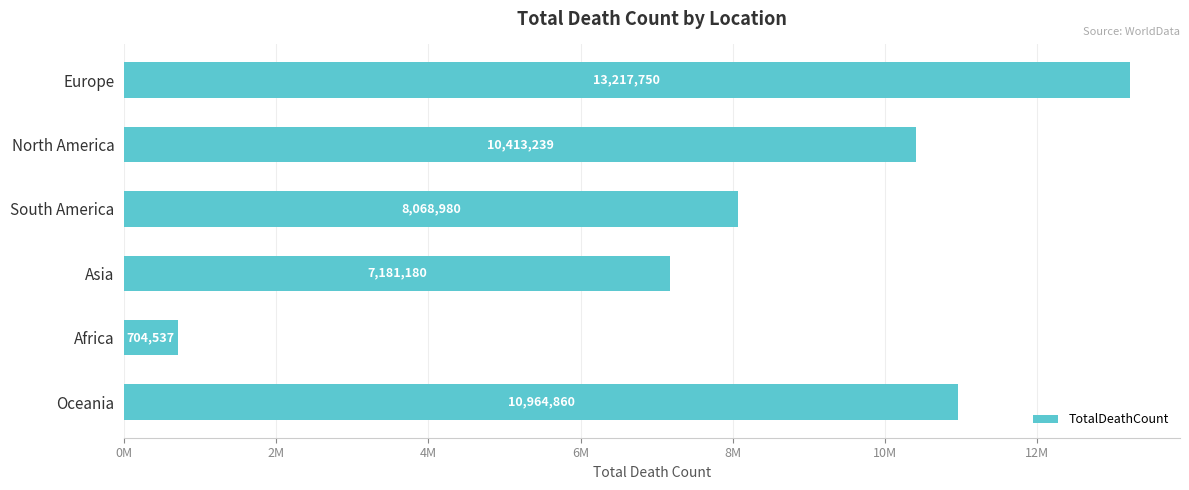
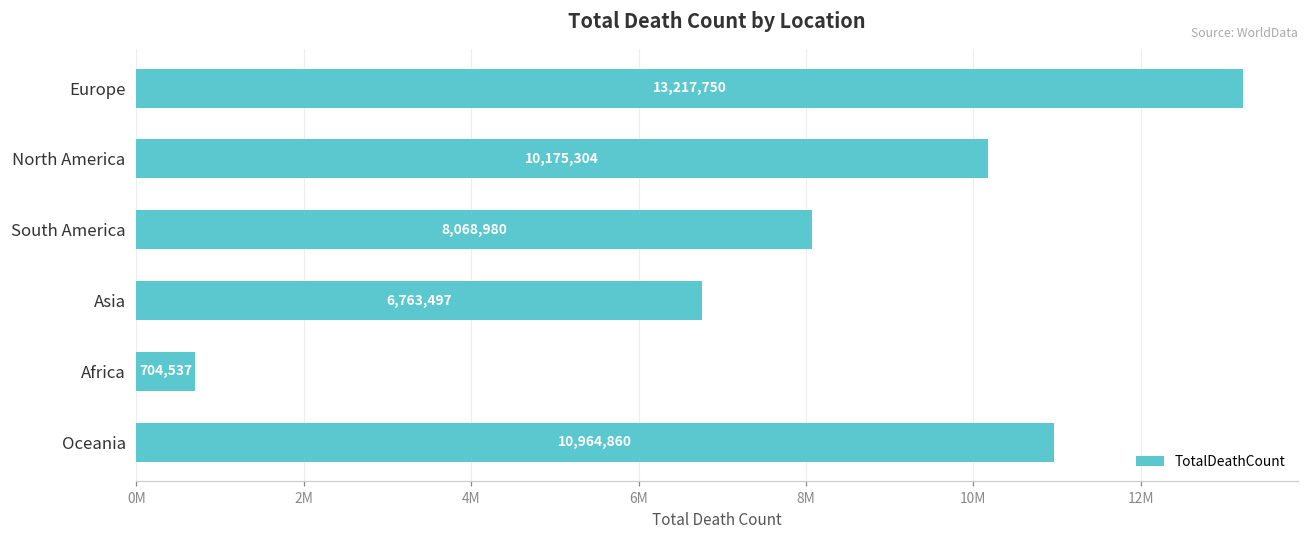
North America: 10,413,239 -> 10,175,304
Asia: 7,181,180 -> 6,763,497
